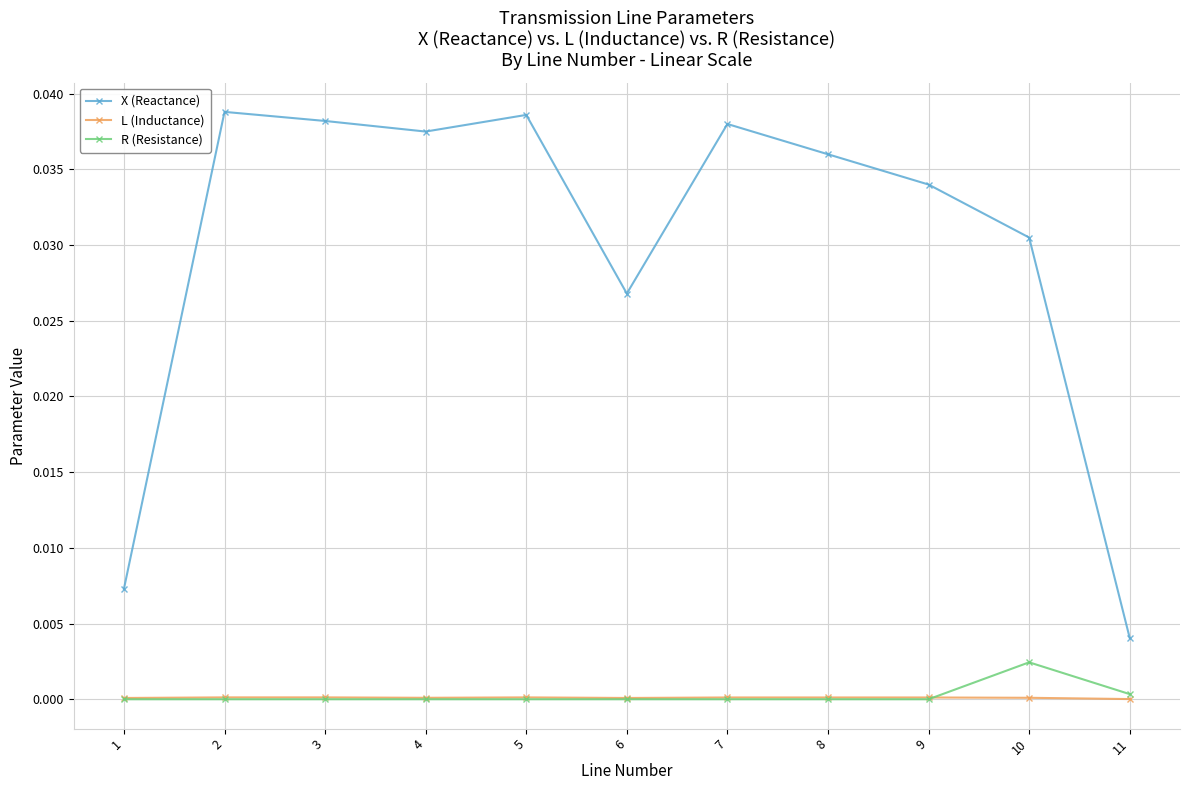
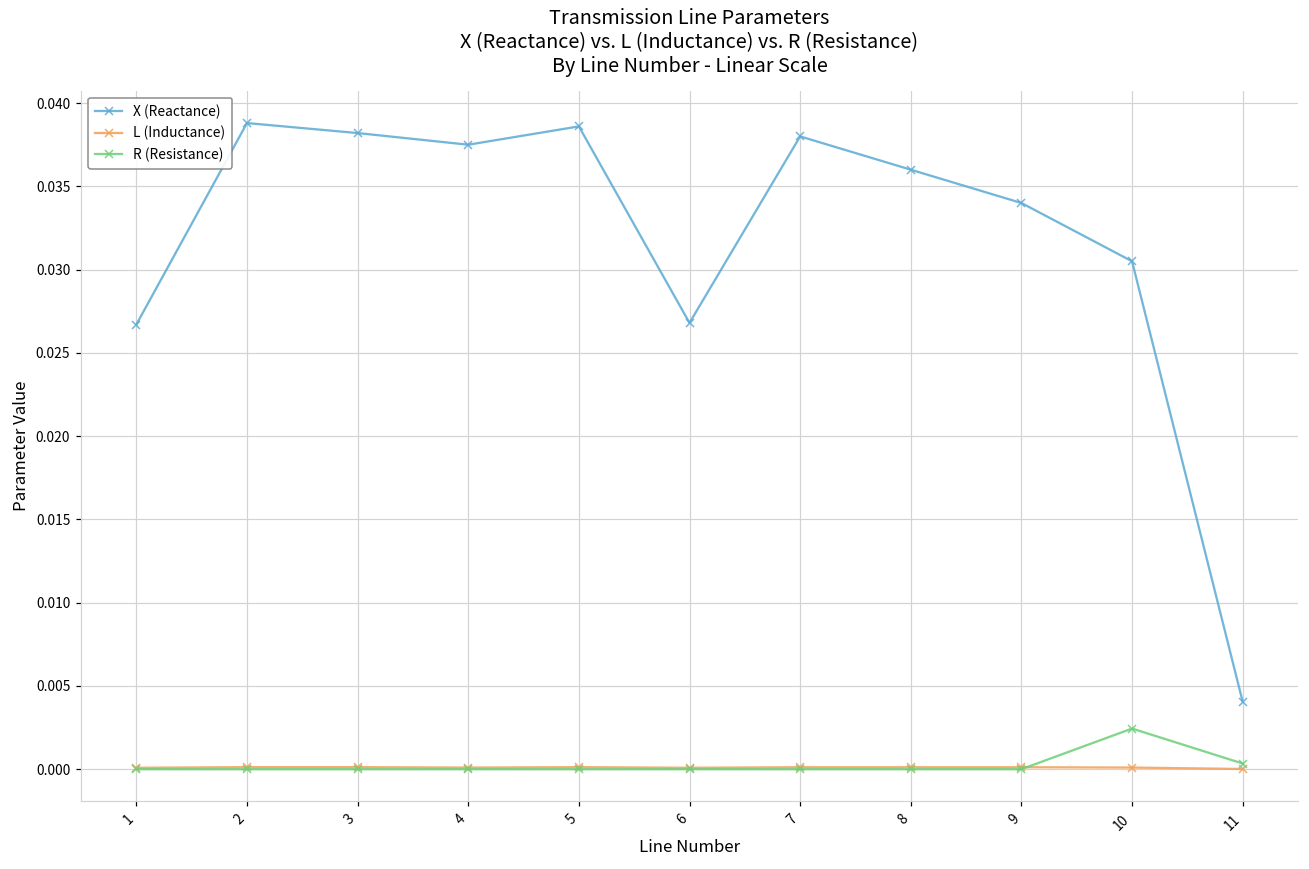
X (Reactance), 1: 0.0073 -> 0.0267
